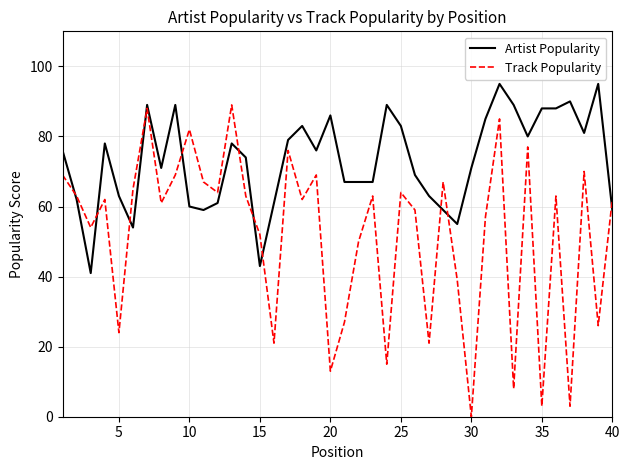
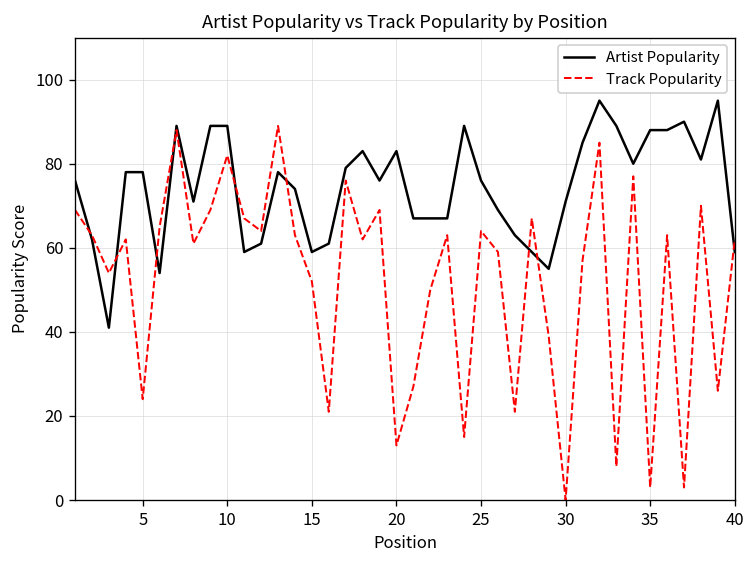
Artist Popularity, 5: 63 -> 78
Artist Popularity, 10: 60 -> 89
Artist Popularity, 15: 43 -> 59
Artist Popularity, 20: 86 -> 83
Artist Popularity, 25: 83 -> 76
